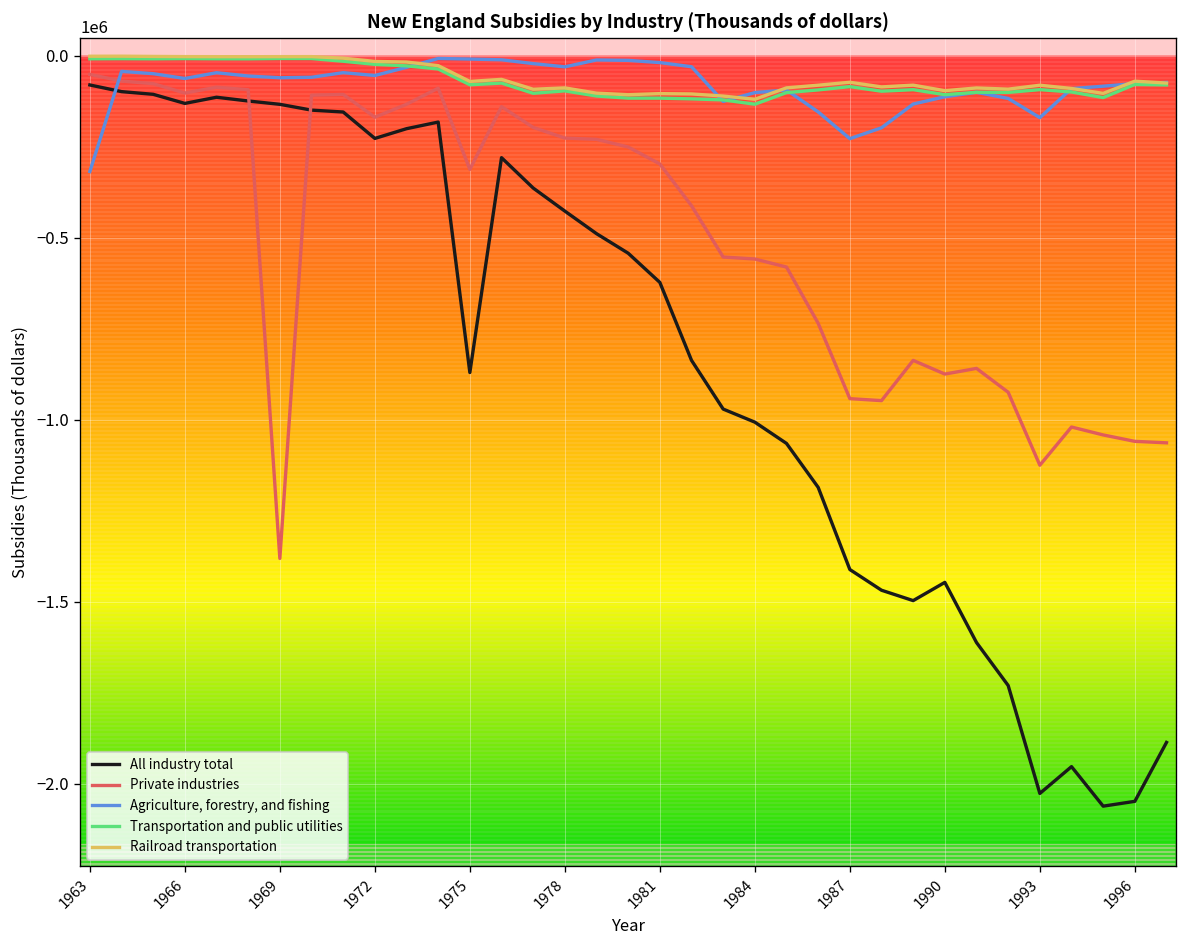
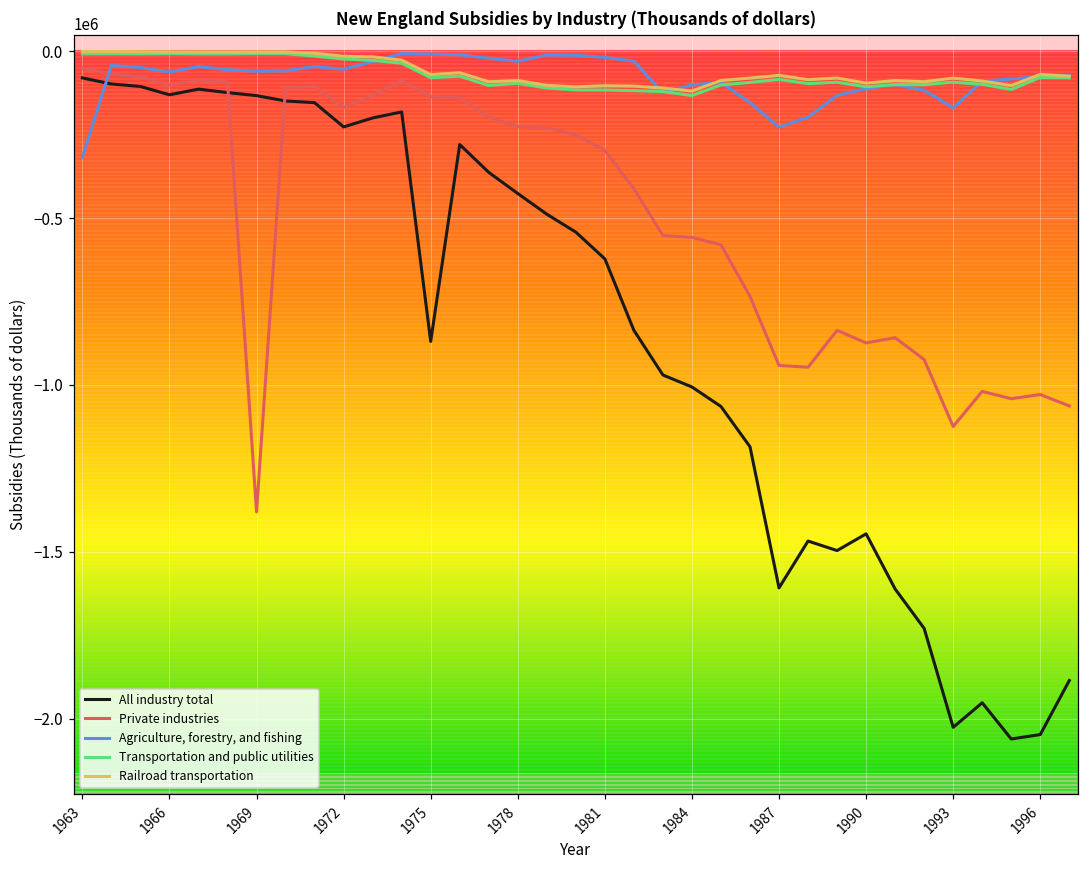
Private industries, 1975: -310000 -> -140000
All industry total, 1987: -1410000 -> -1610000
Private industries, 1996: -1060000 -> -1030000
